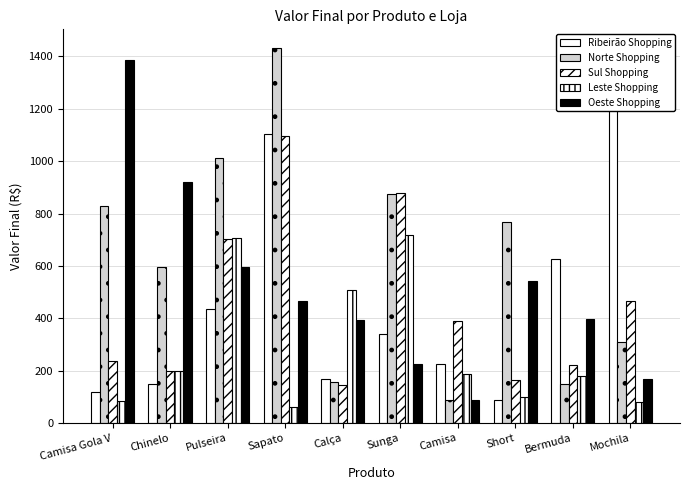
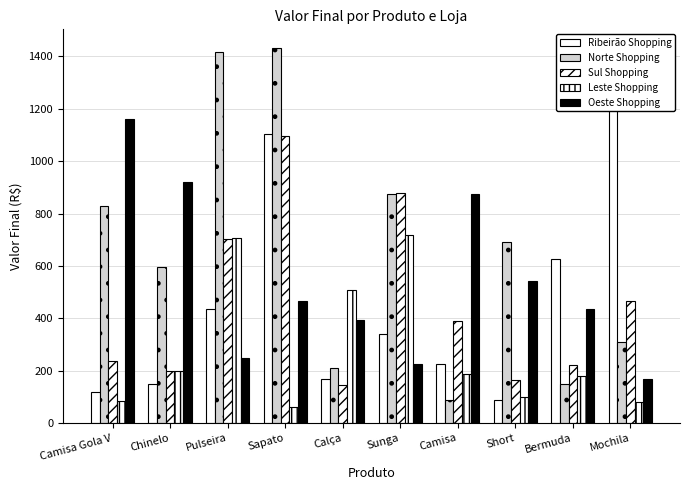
Oeste Shopping, Camisa Gola V: 1390 -> 1160
Norte Shopping, Pulseira: 1010 -> 1420
Oeste Shopping, Pulseira: 600 -> 250
Norte Shopping, Calça: 160 -> 210
Oeste Shopping, Camisa: 90 -> 870
Norte Shopping, Short: 770 -> 690
Oeste Shopping, Bermuda: 400 -> 440
